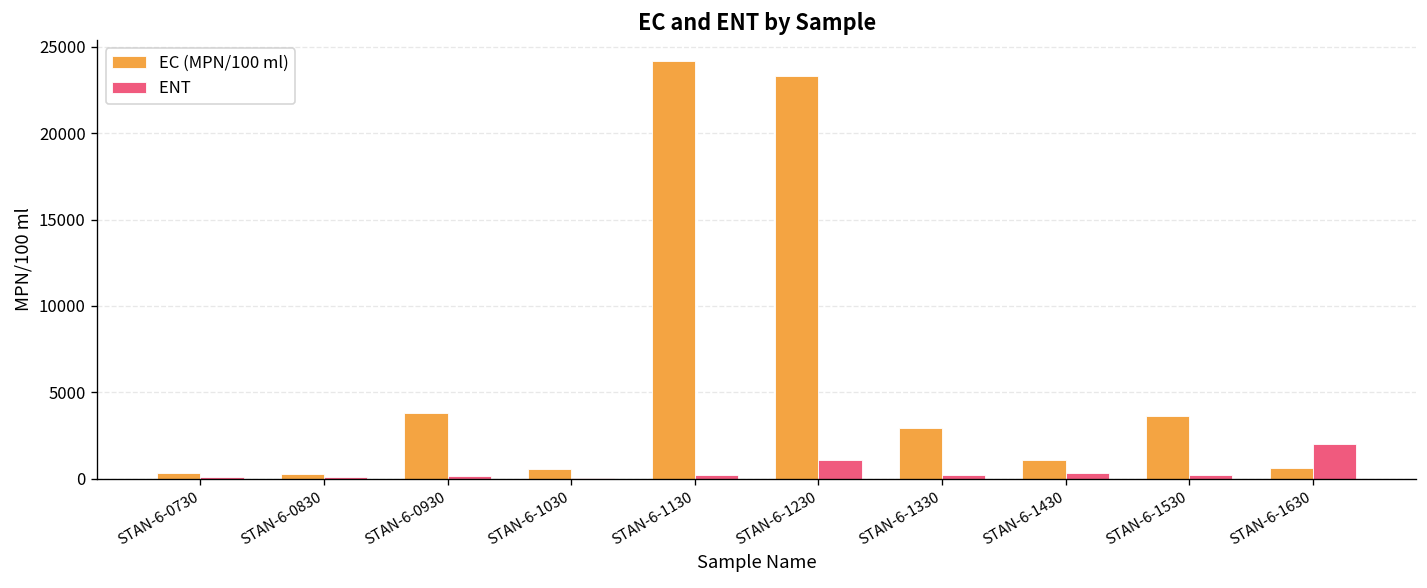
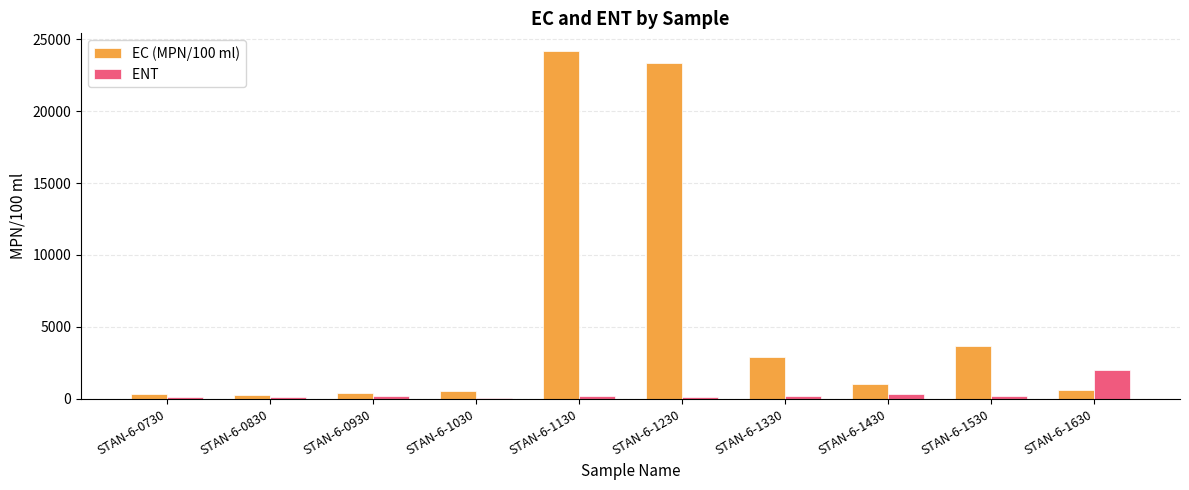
EC (MPN/100 ml), STAN-6-0930: 3800 -> 400
ENT, STAN-6-1230: 1100 -> 200
